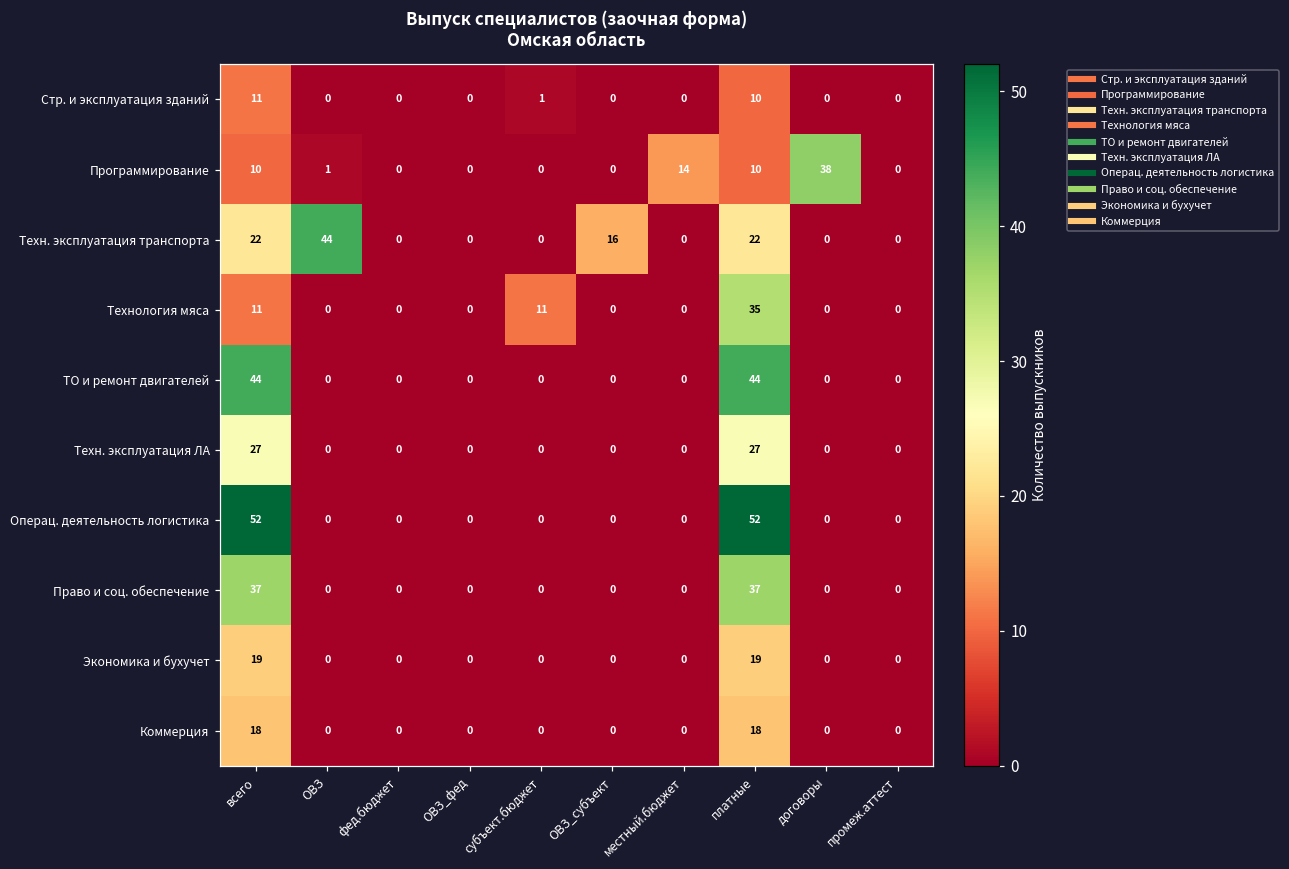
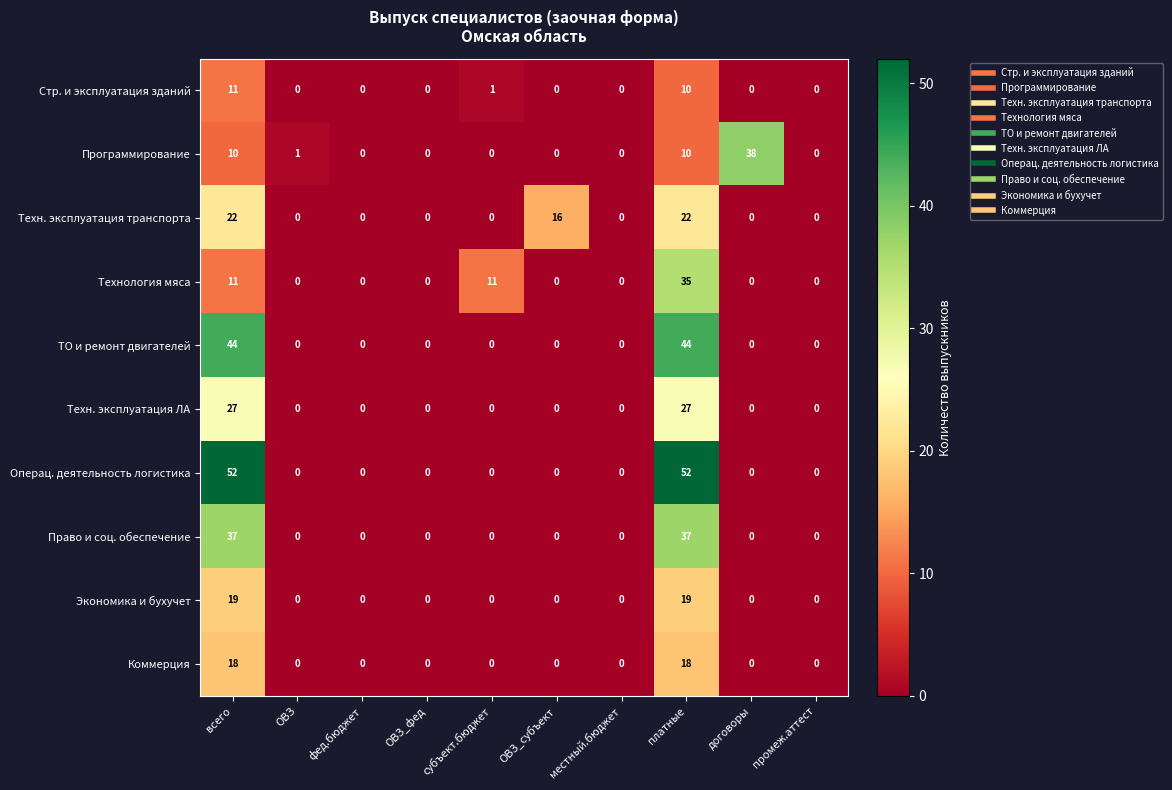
Программирование, местный.бюджет: 14 -> 0
Техн. эксплуатация транспорта, ОВЗ: 44 -> 0
